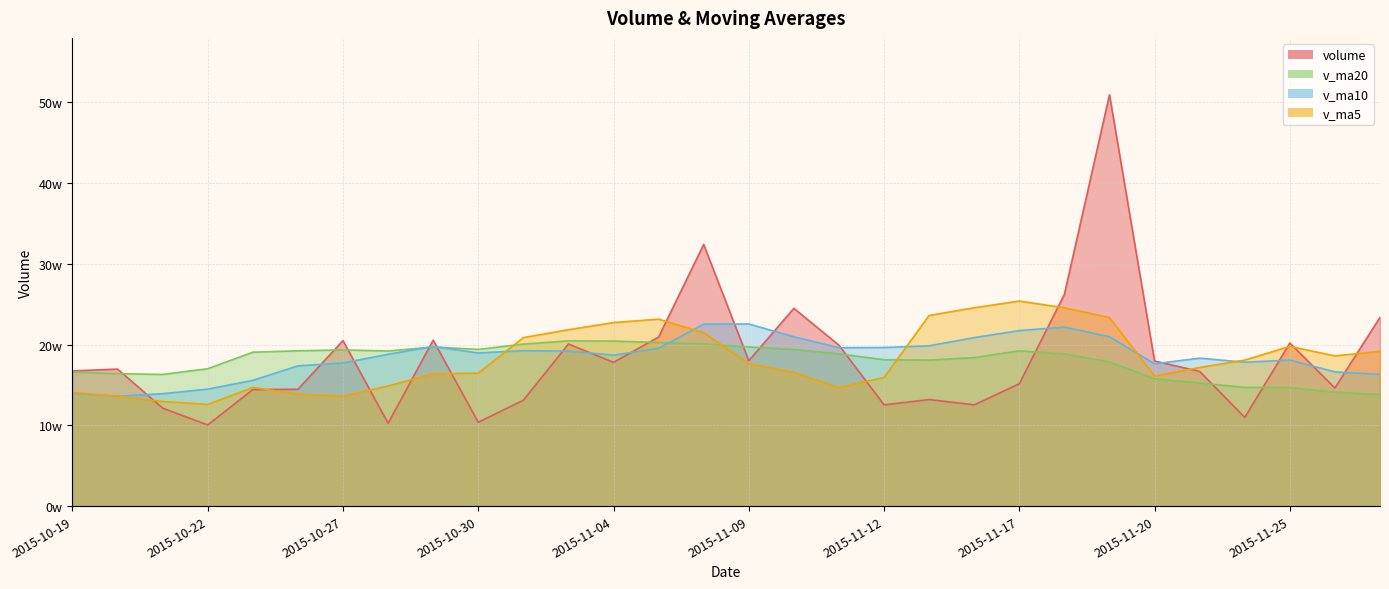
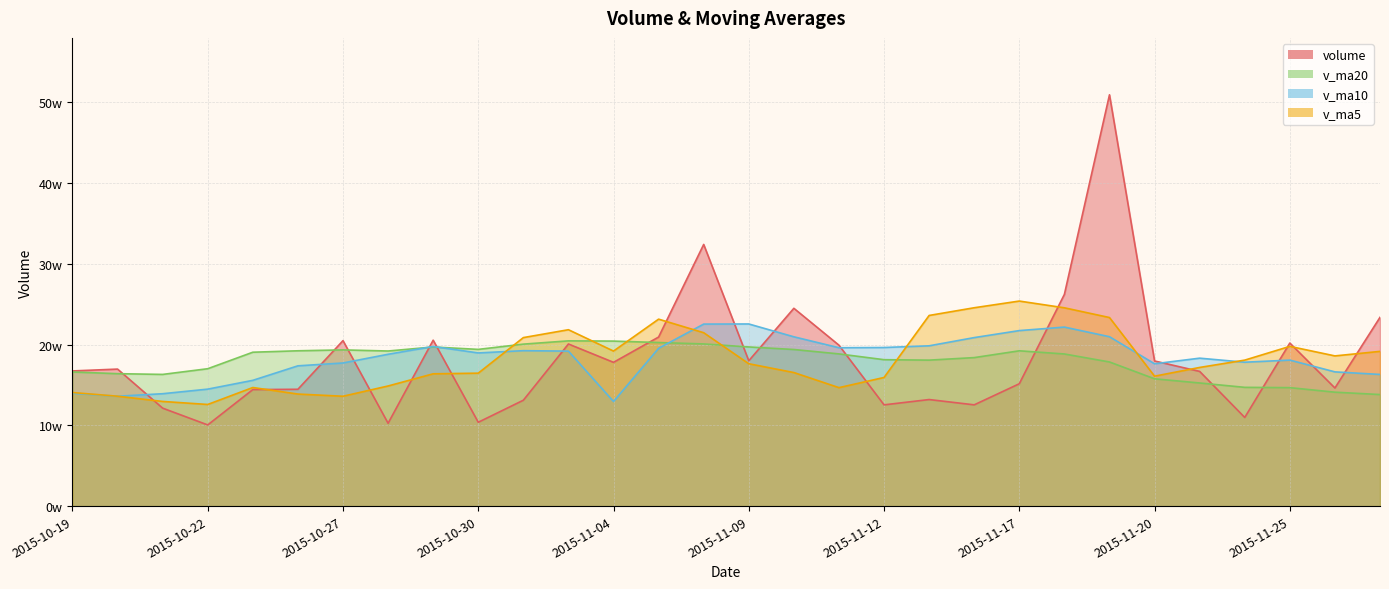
v_ma10, 2015-11-04: 19w -> 13w
v_ma5, 2015-11-04: 23w -> 19w
